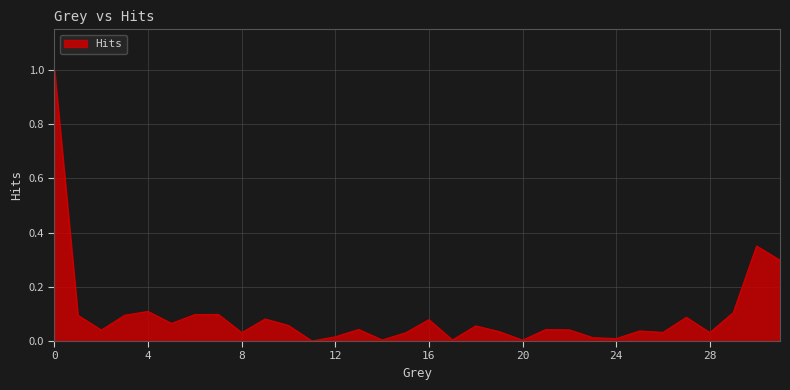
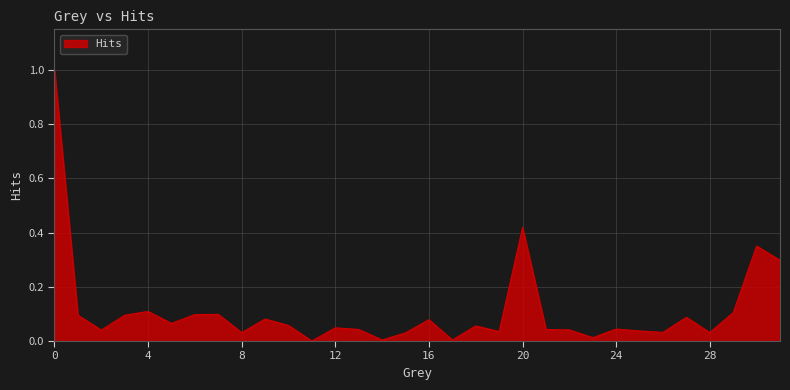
12: 0.02 -> 0.05
20: 0.00 -> 0.42
24: 0.01 -> 0.04
